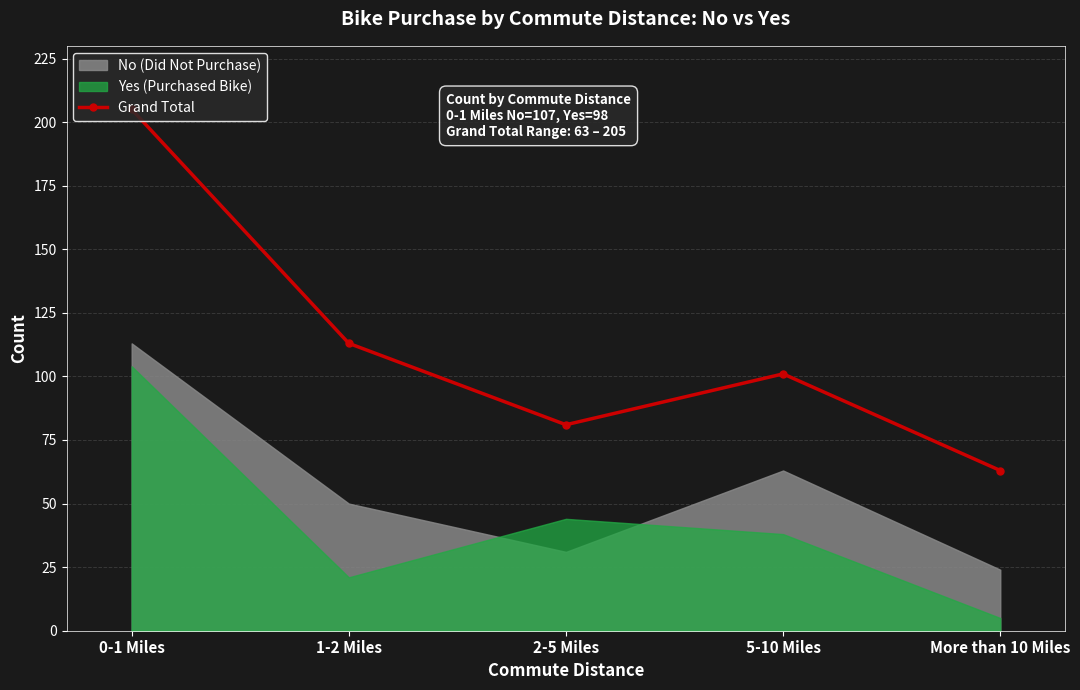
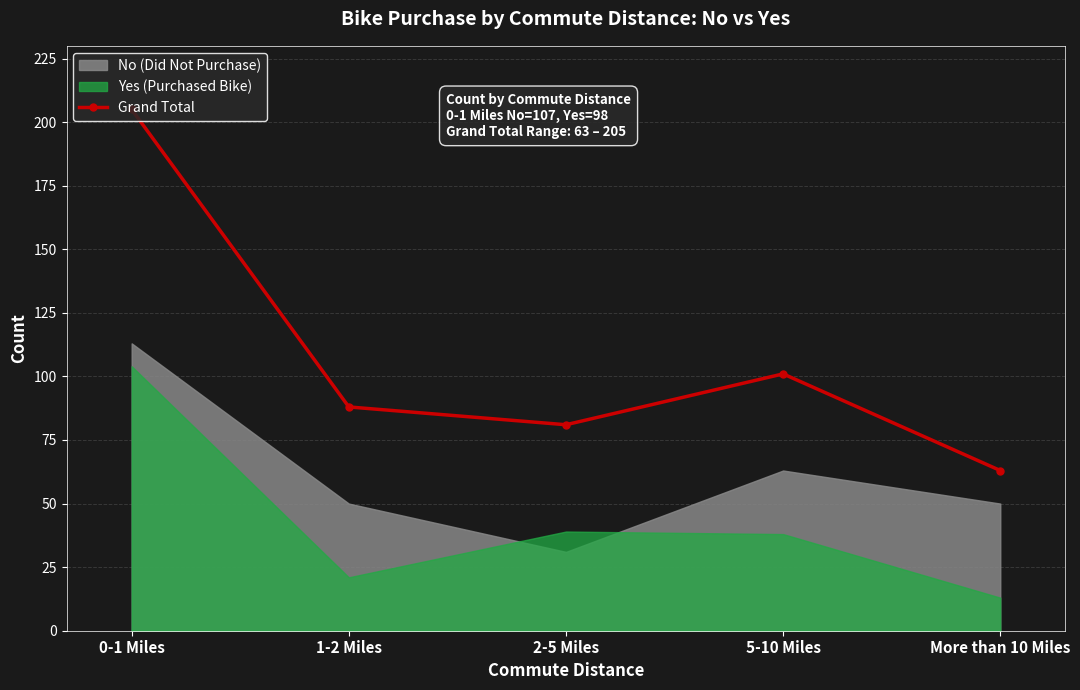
Grand Total, 1-2 Miles: 113 -> 88
Yes (Purchased Bike), 2-5 Miles: 44 -> 39
No (Did Not Purchase), More than 10 Miles: 24 -> 50
Yes (Purchased Bike), More than 10 Miles: 5 -> 13
